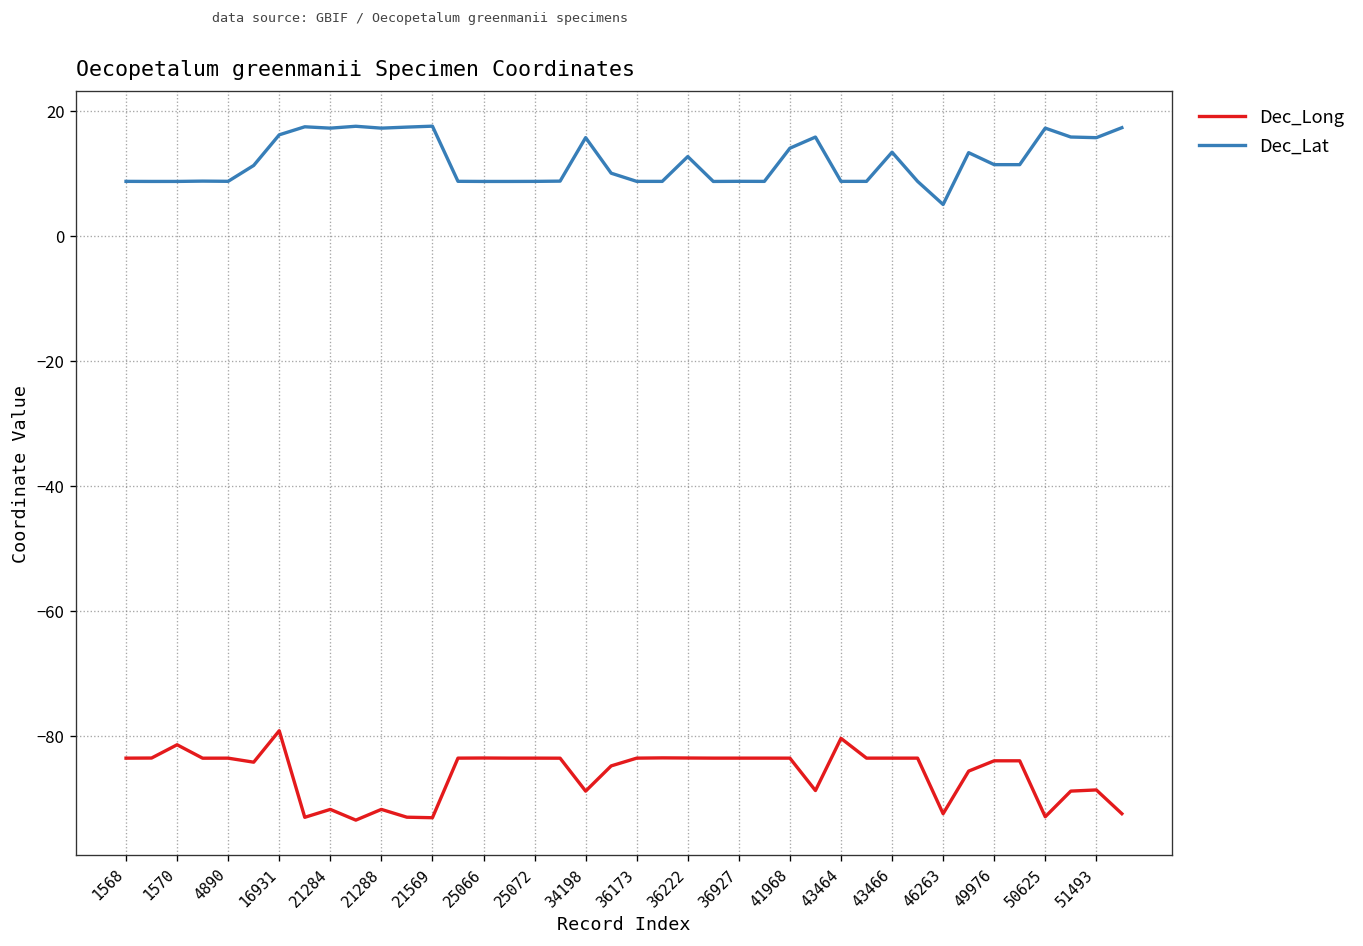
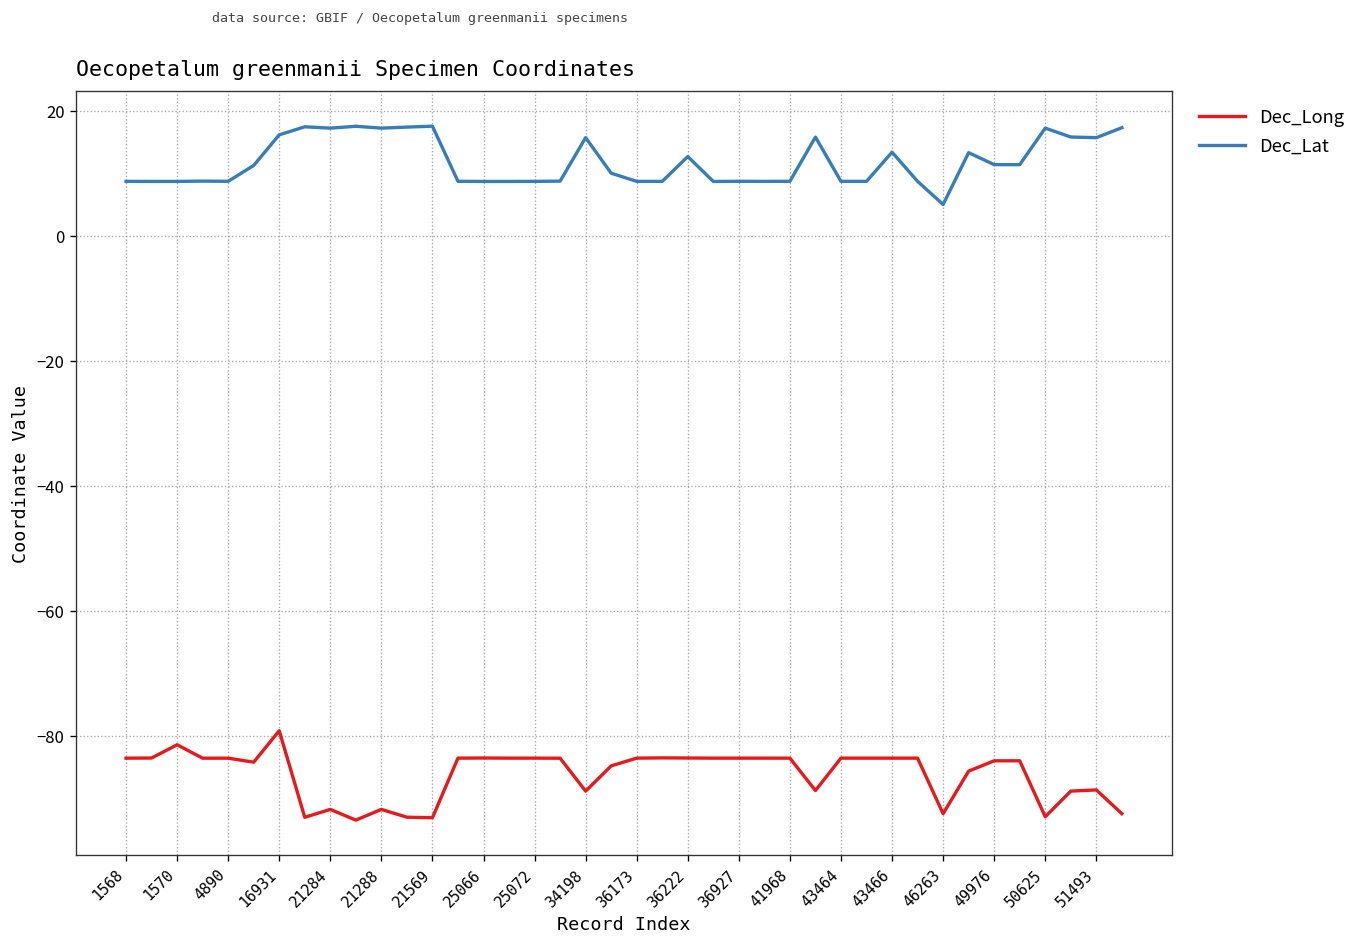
Dec_Lat, 41968: 14 -> 9
Dec_Long, 43464: -80 -> -84
